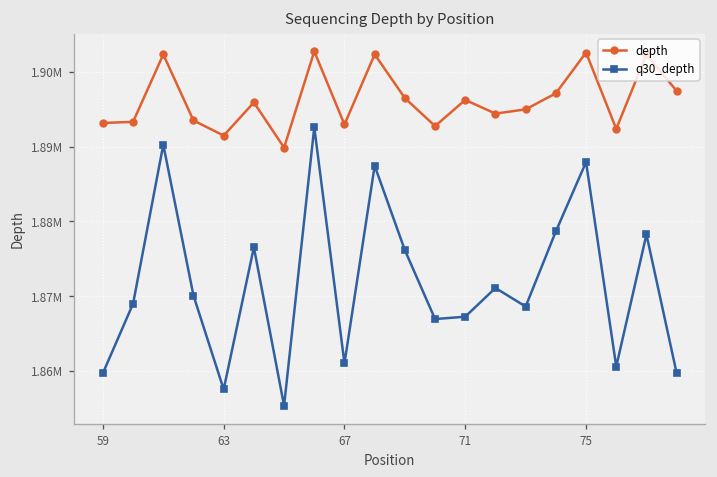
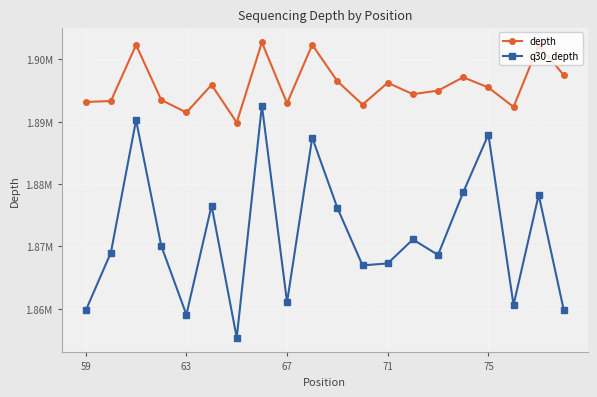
q30_depth, 63: 1858000 -> 1859000
depth, 75: 1903000 -> 1895000
